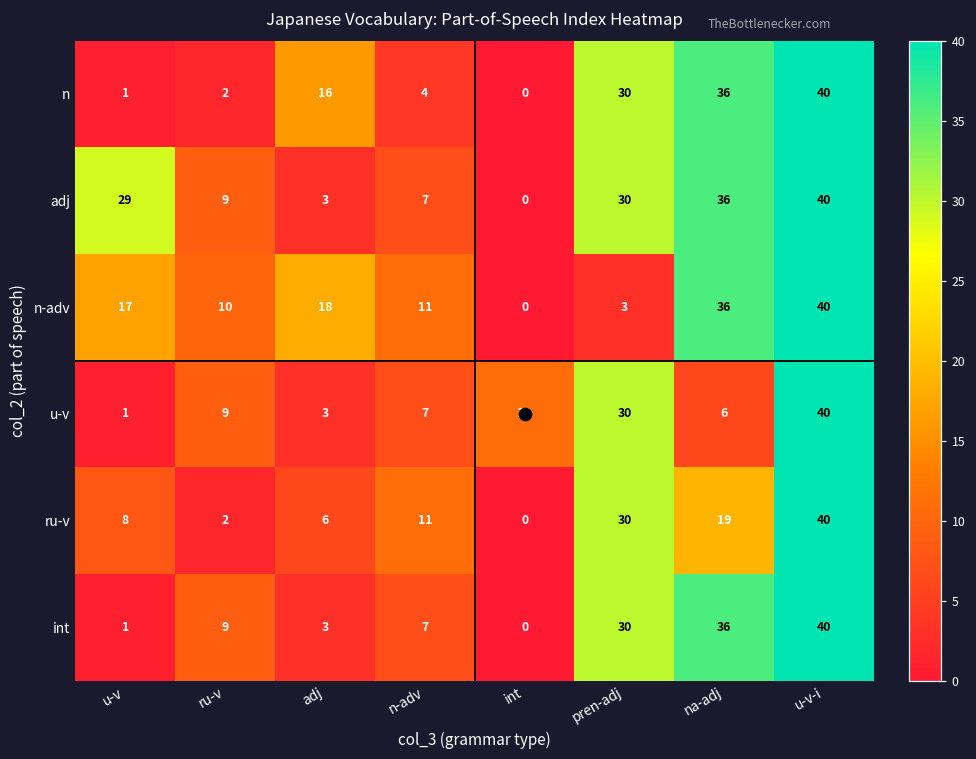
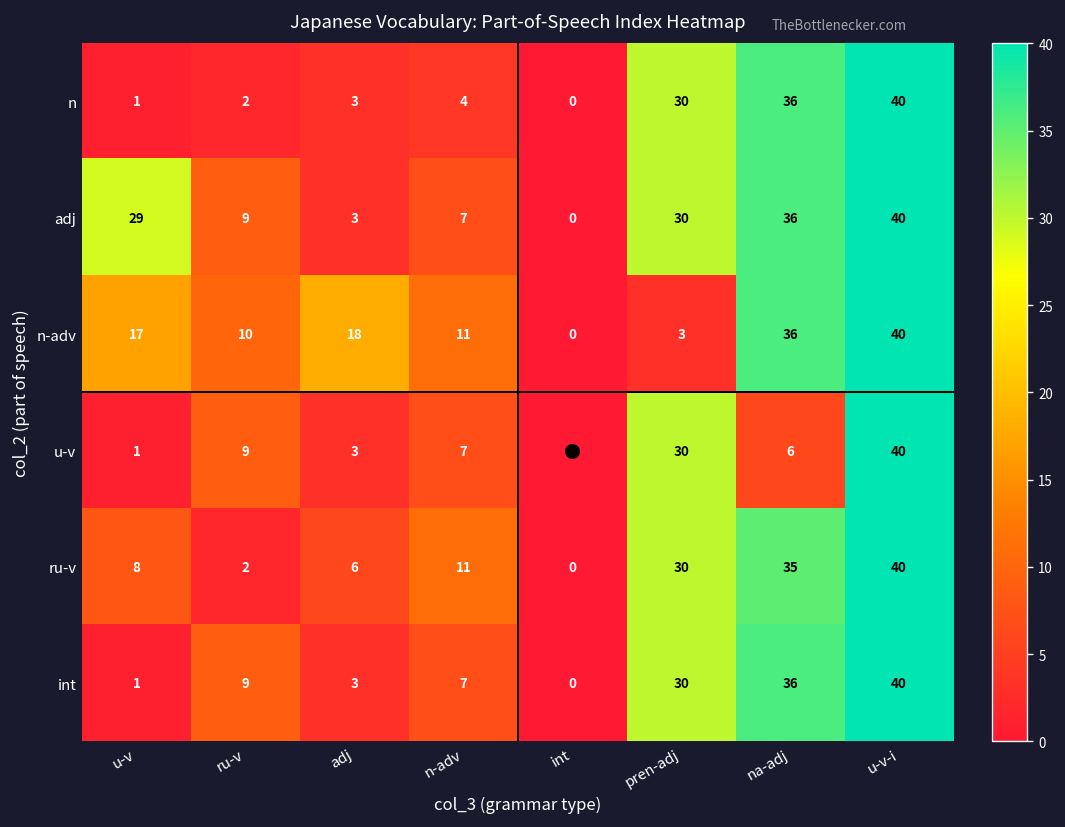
n, adj: 16 -> 3
u-v, int: 11 -> 0
ru-v, na-adj: 19 -> 35
